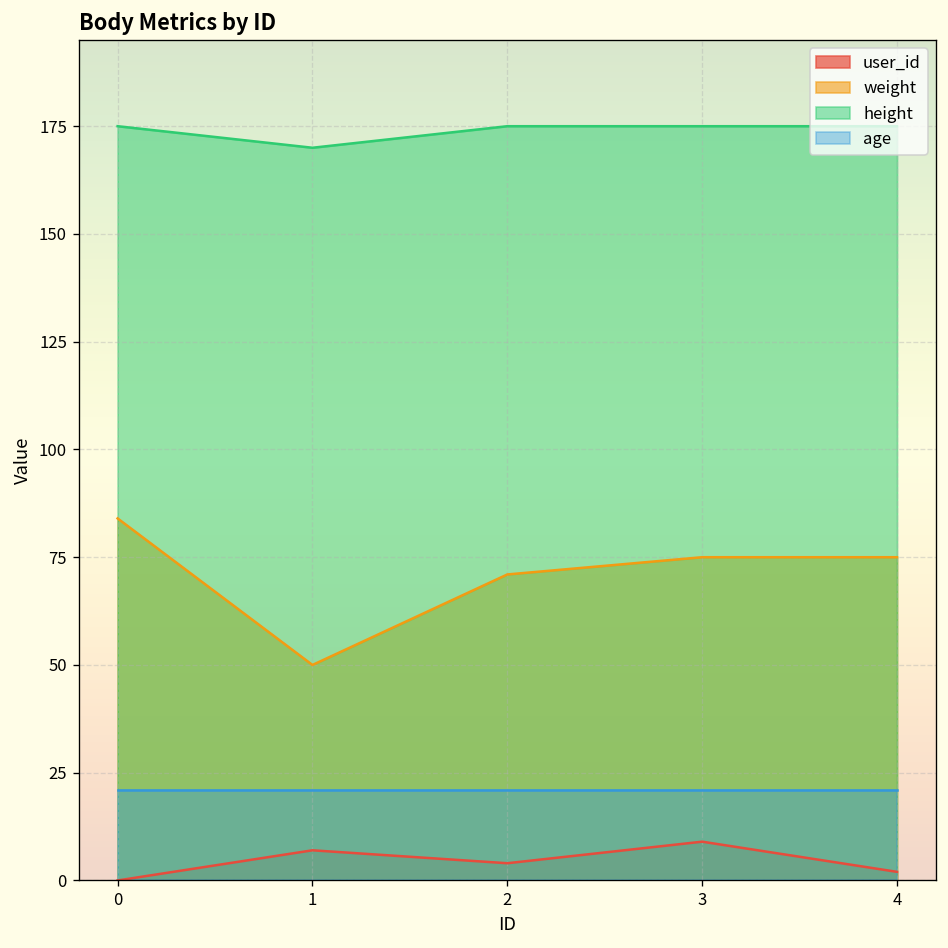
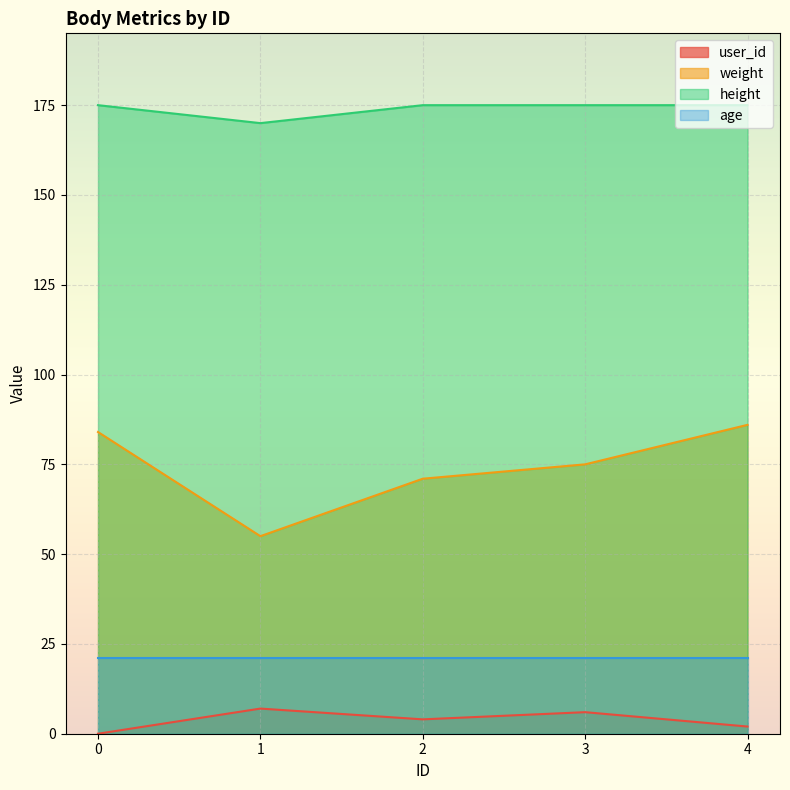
weight, 1: 50 -> 55
user_id, 3: 9 -> 6
weight, 4: 75 -> 86
